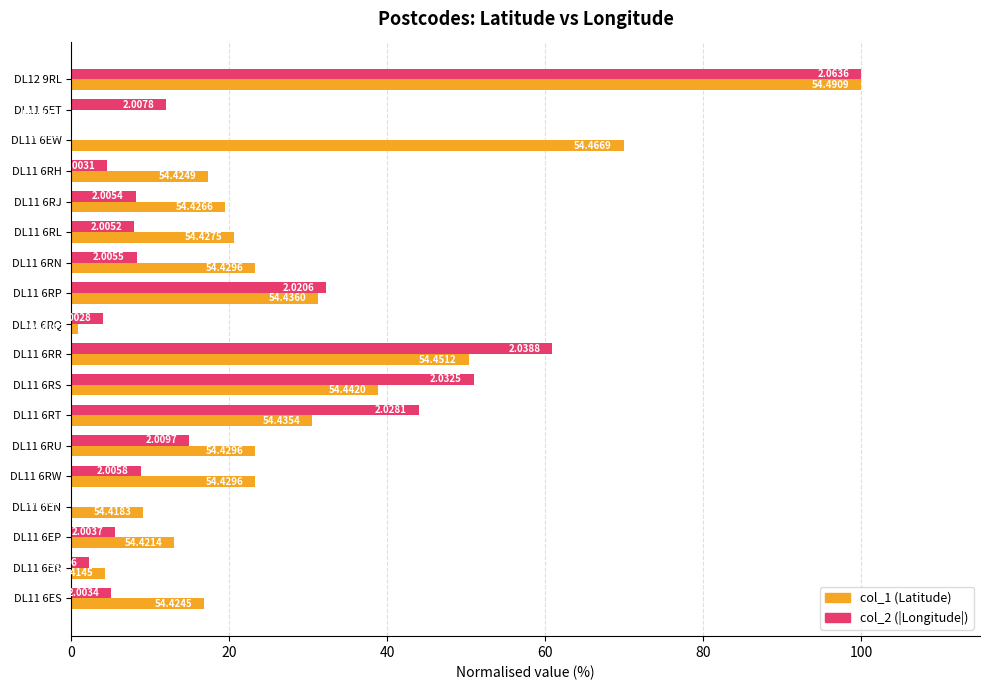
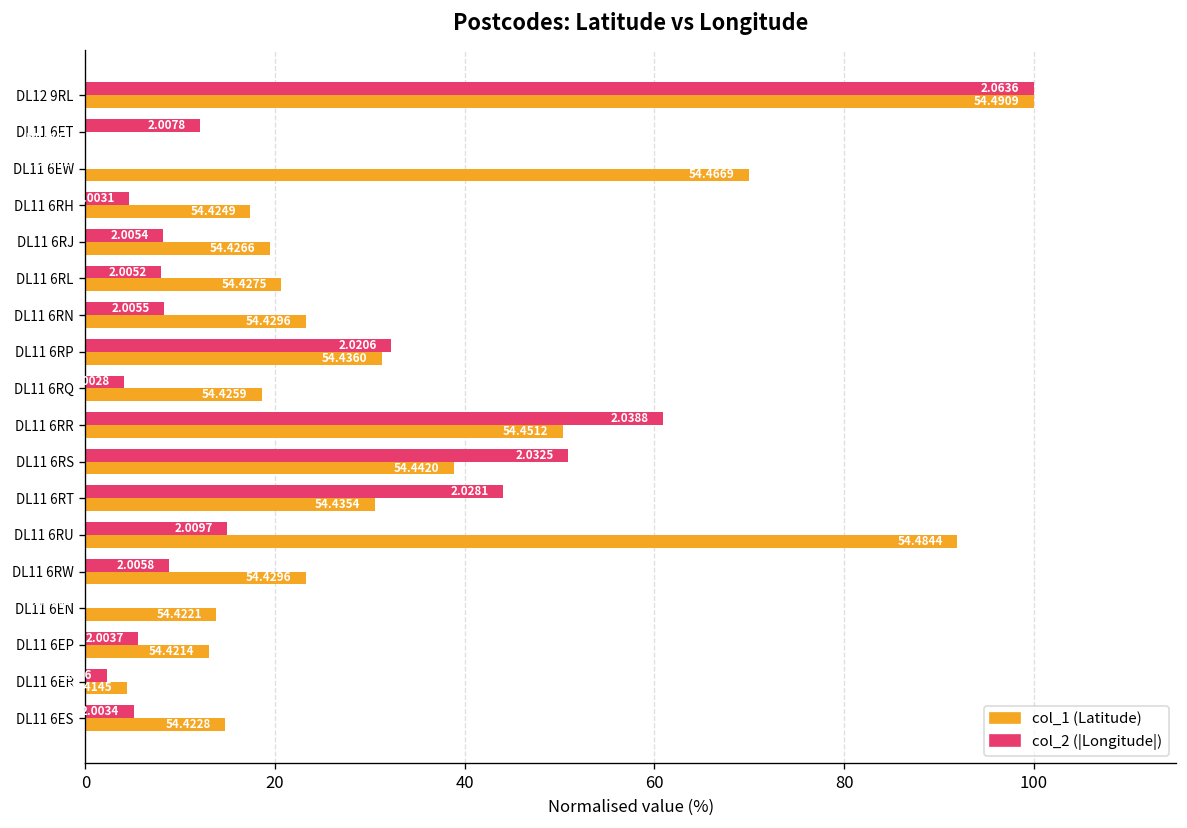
col_1 (Latitude), DL11 6RQ: 1 -> 19
col_1 (Latitude), DL11 6RU: 54.4296 -> 54.4844
col_1 (Latitude), DL11 6EN: 54.4183 -> 54.4221
col_1 (Latitude), DL11 6ES: 54.4245 -> 54.4228
